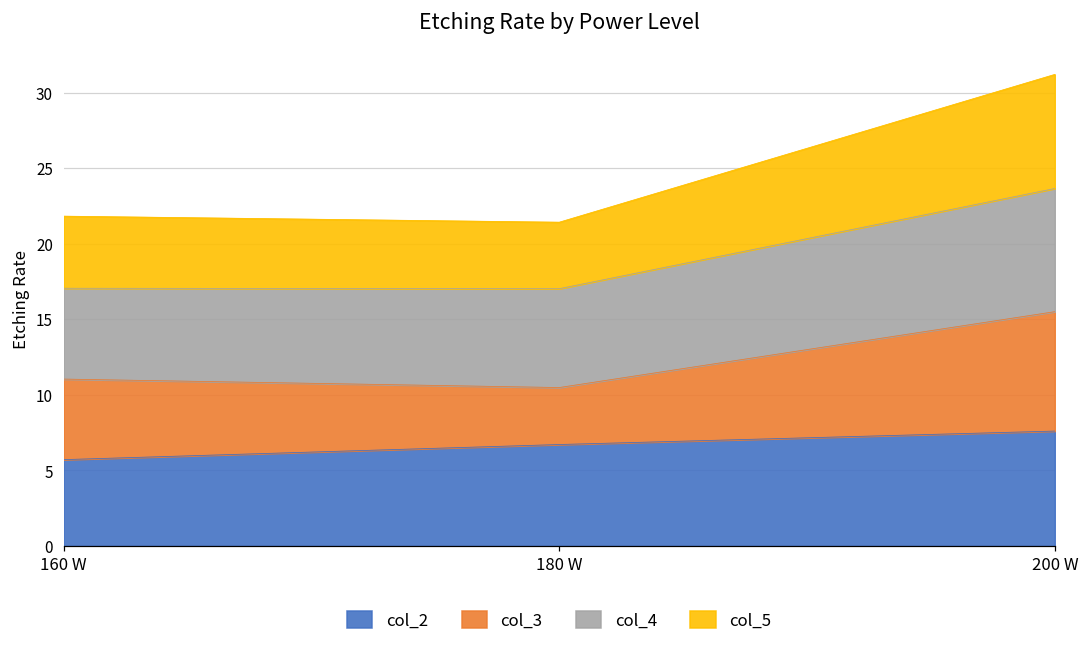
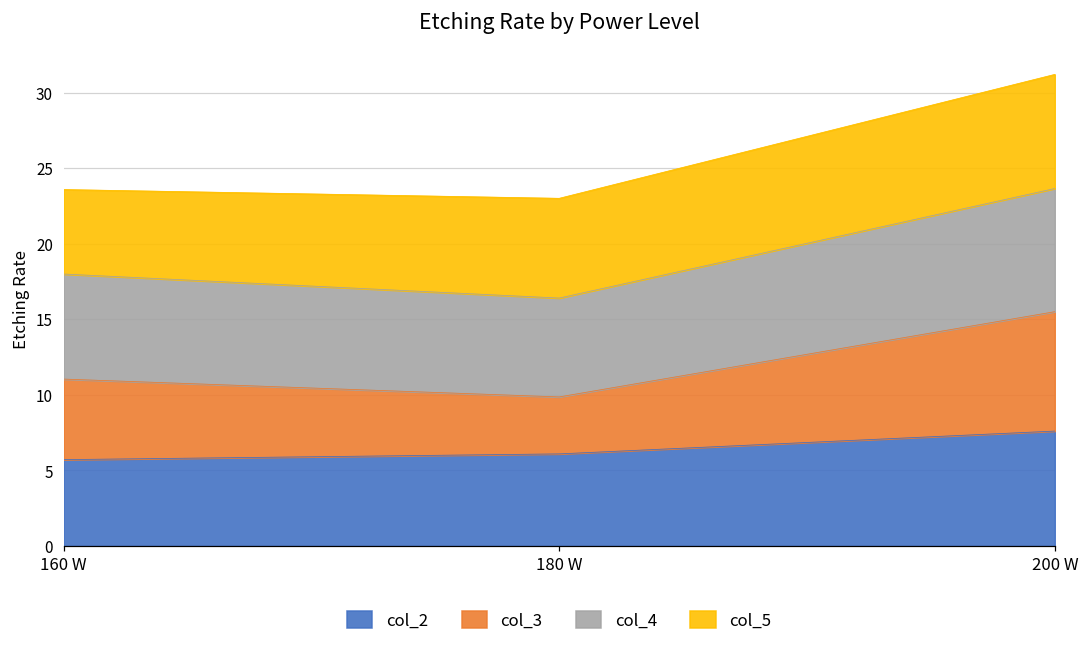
col_4, 160 W: 6.0 -> 6.9
col_5, 160 W: 4.8 -> 5.6
col_2, 180 W: 6.7 -> 6.1
col_5, 180 W: 4.4 -> 6.6
